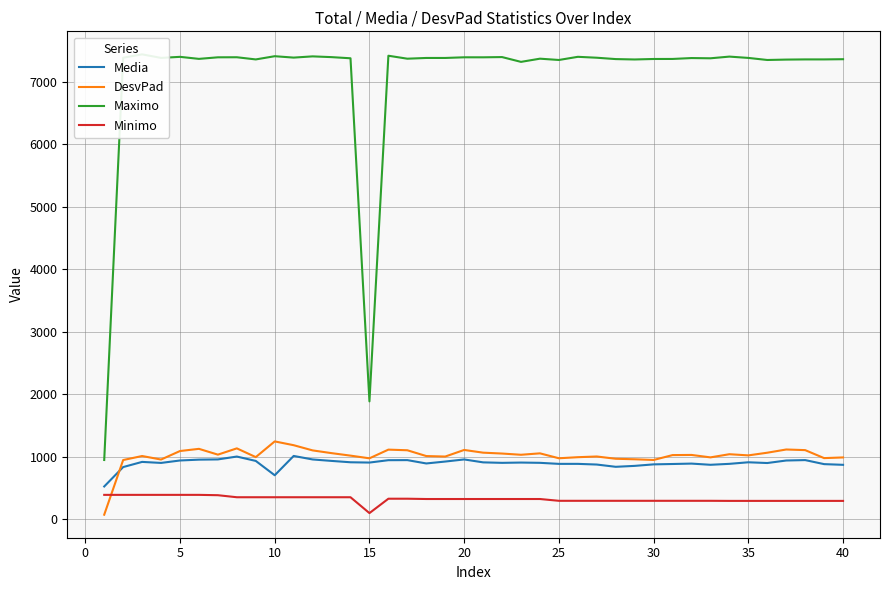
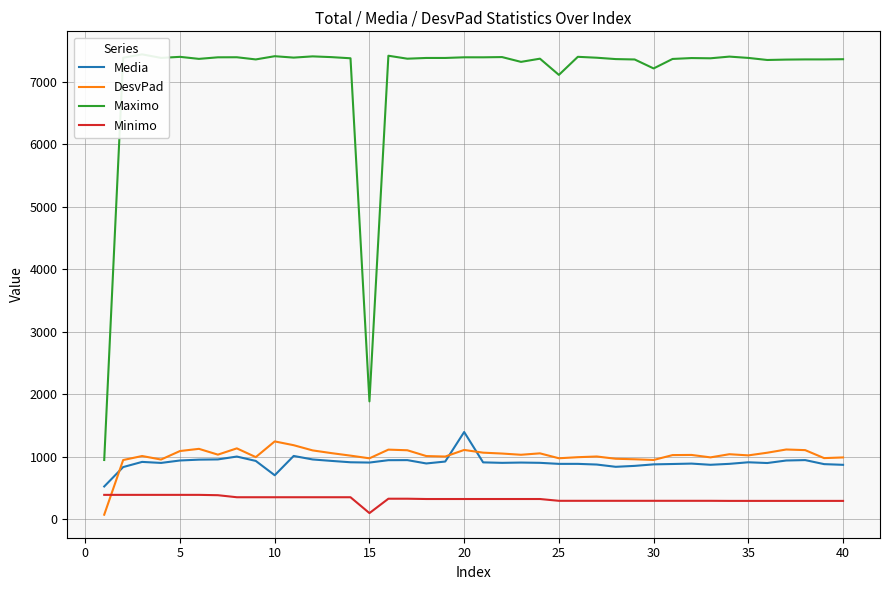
Media, 20: 1000 -> 1400
Maximo, 25: 7300 -> 7100
Maximo, 30: 7400 -> 7200
